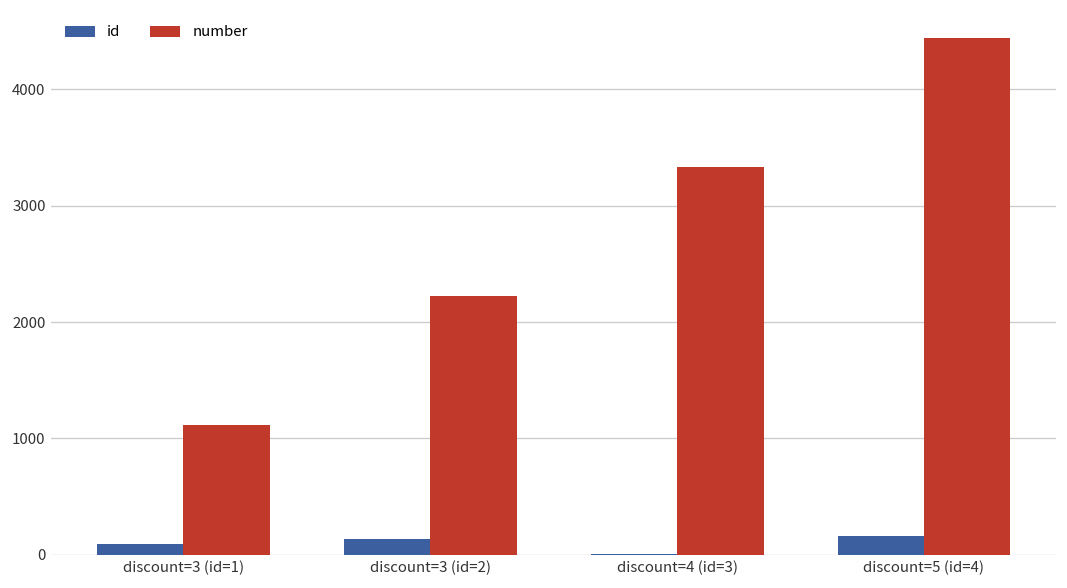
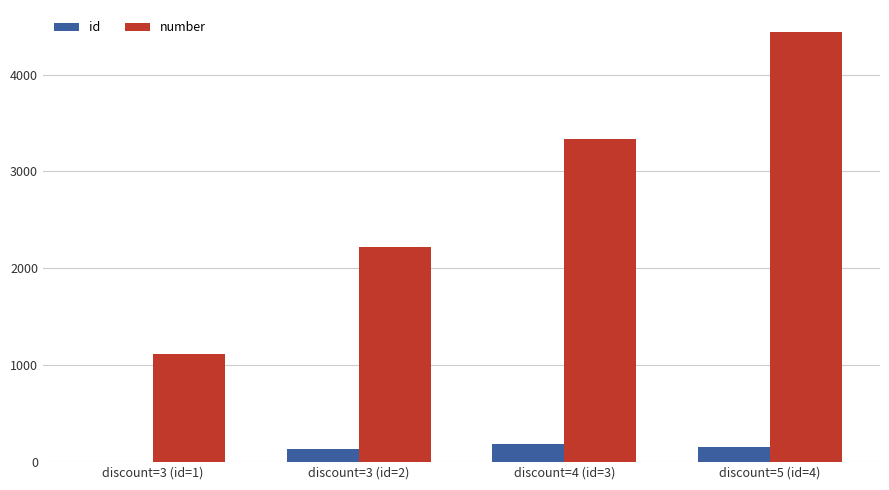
id, discount=3 (id=1): 100 -> 0
id, discount=4 (id=3): 0 -> 200
